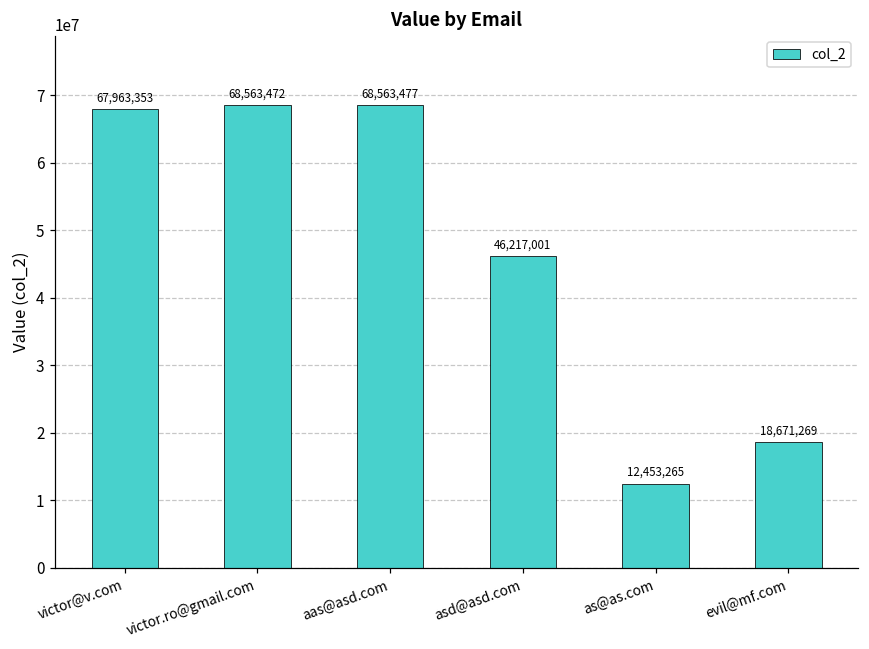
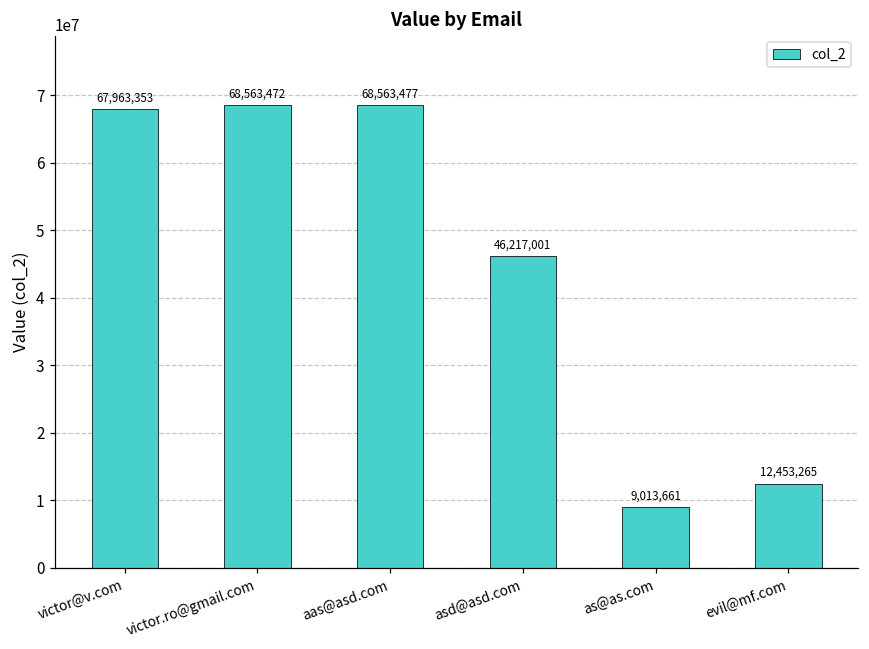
as@as.com: 12,453,265 -> 9,013,661
evil@mf.com: 18,671,269 -> 12,453,265
